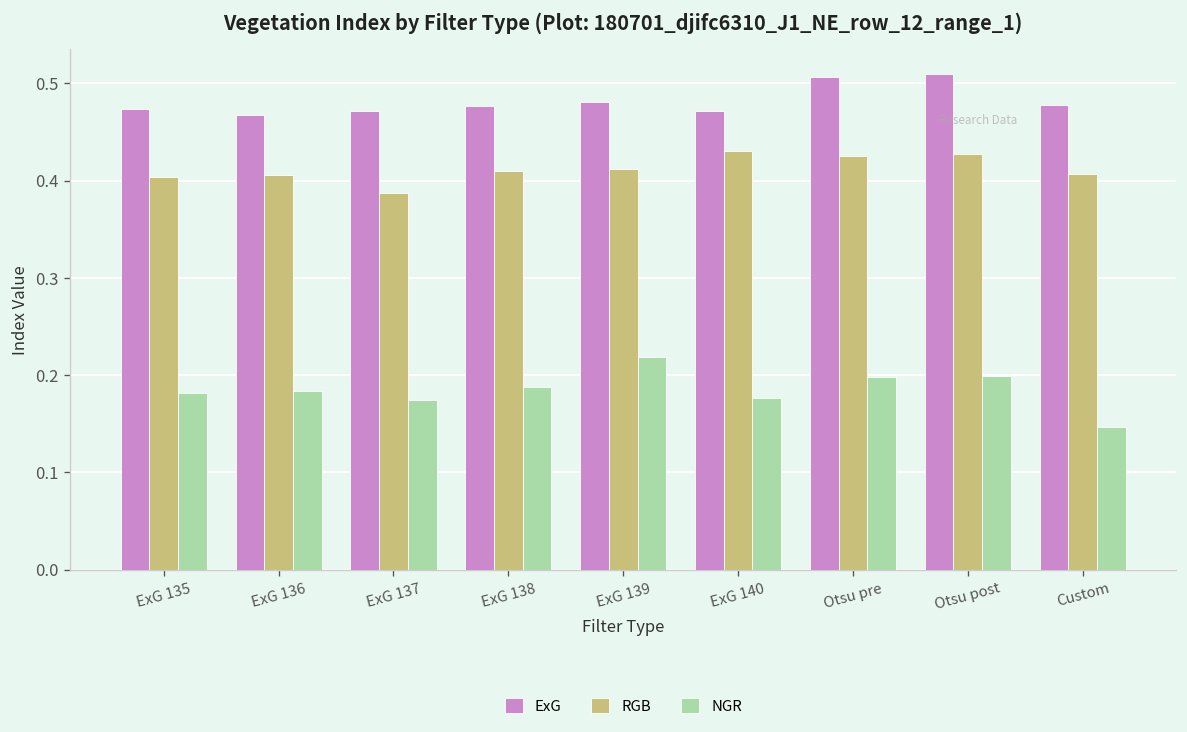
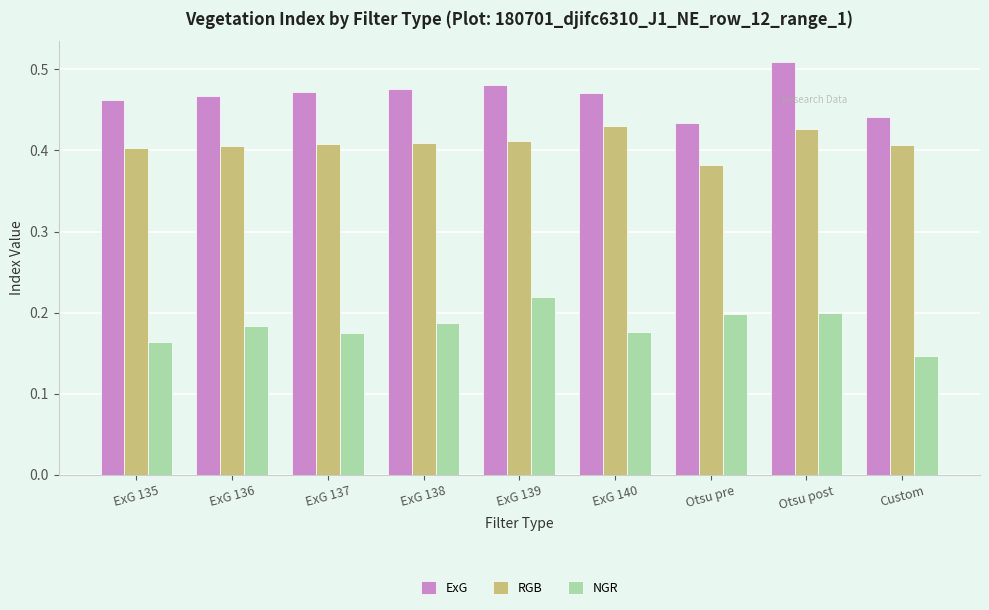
ExG, ExG 135: 0.47 -> 0.46
NGR, ExG 135: 0.18 -> 0.16
RGB, ExG 137: 0.39 -> 0.41
ExG, Otsu pre: 0.51 -> 0.43
RGB, Otsu pre: 0.43 -> 0.38
ExG, Custom: 0.48 -> 0.44
